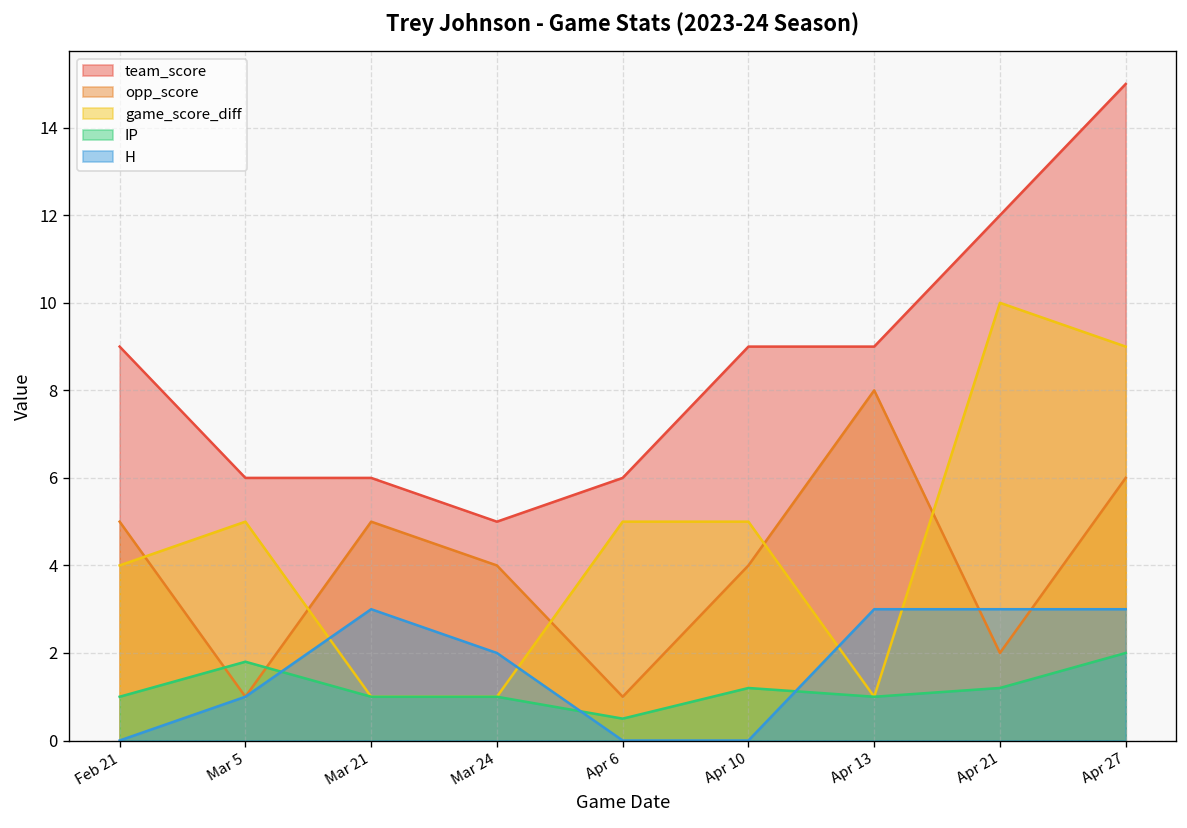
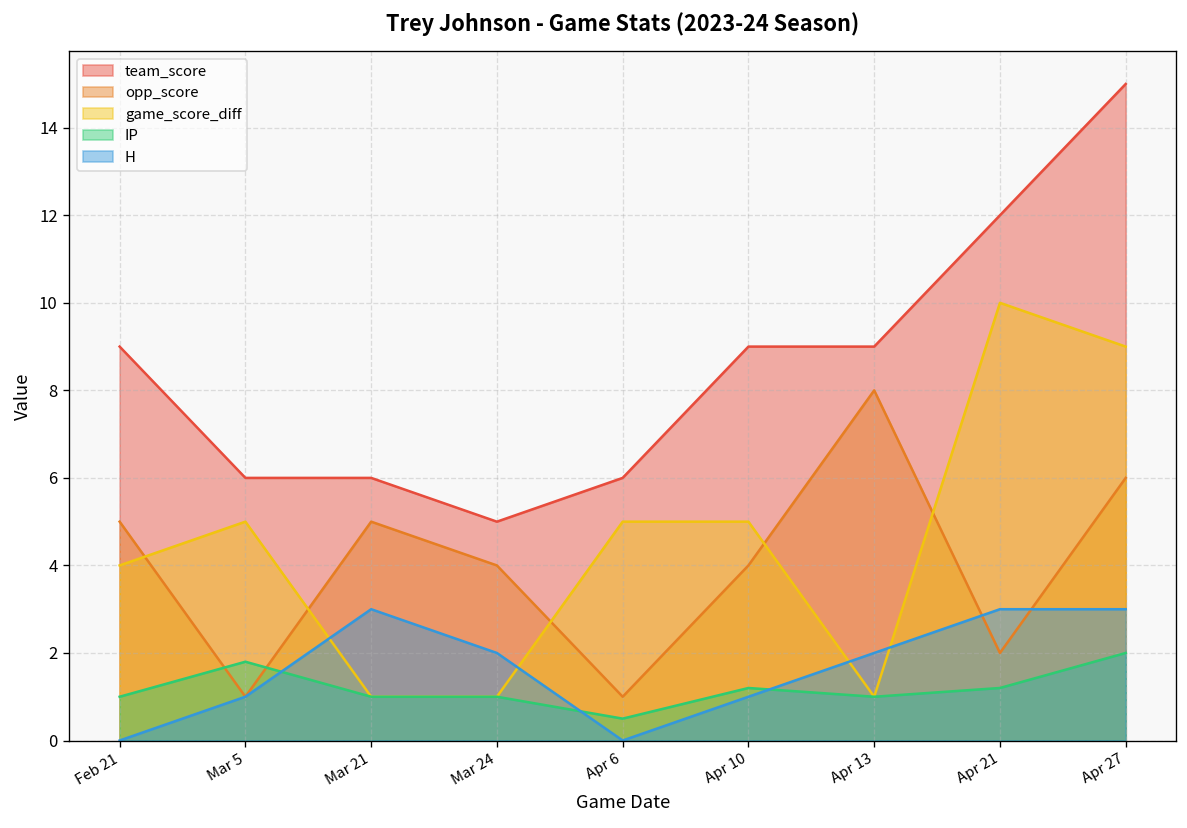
H, Apr 10: 0 -> 1
H, Apr 13: 3 -> 2
